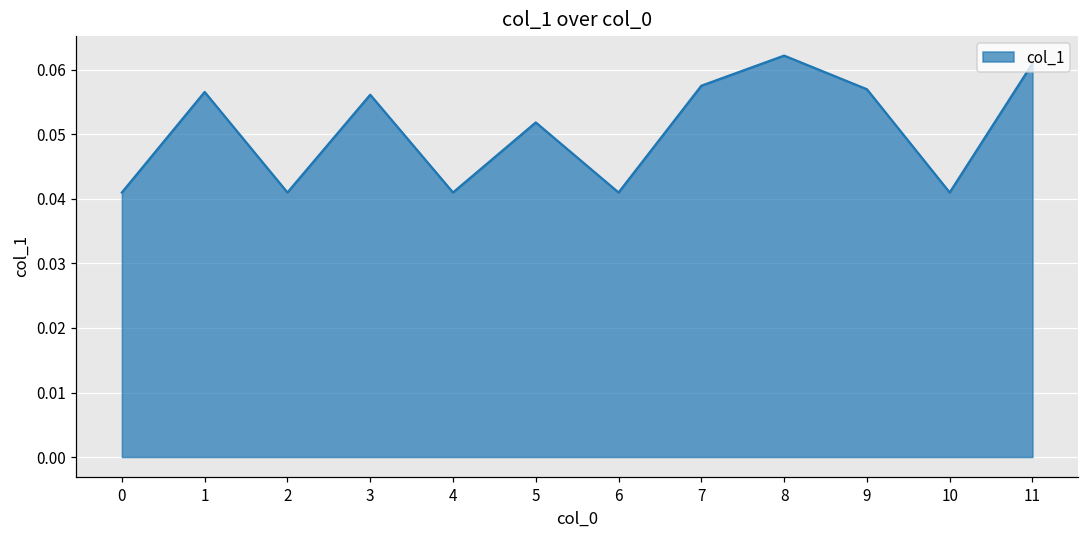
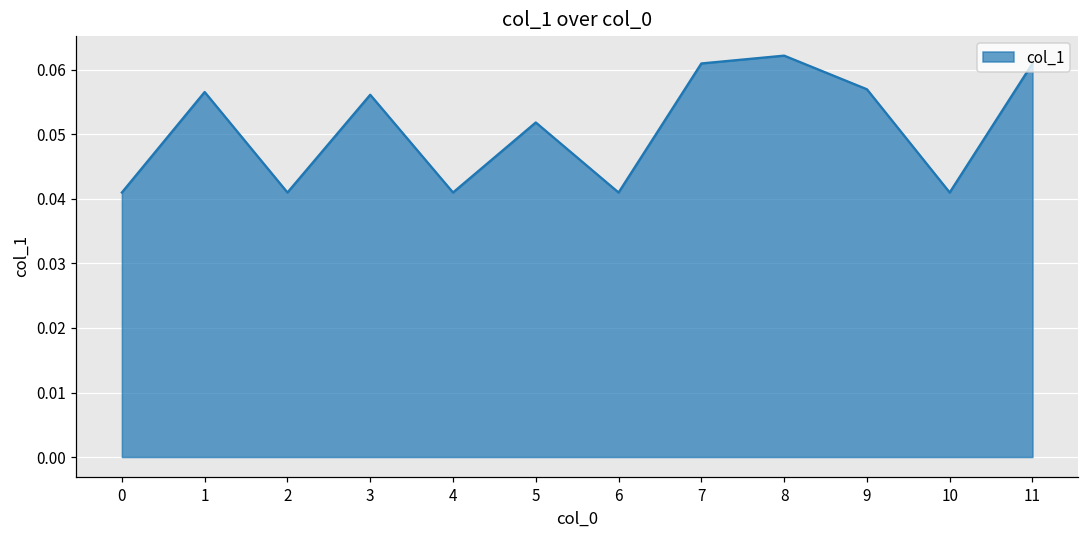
7: 0.058 -> 0.061
